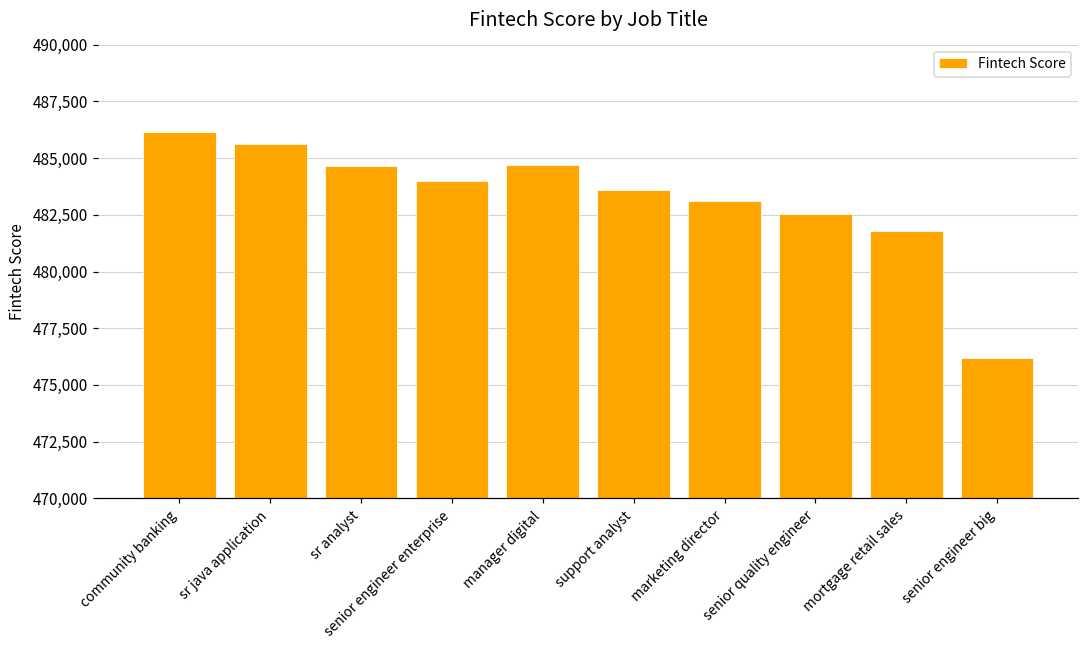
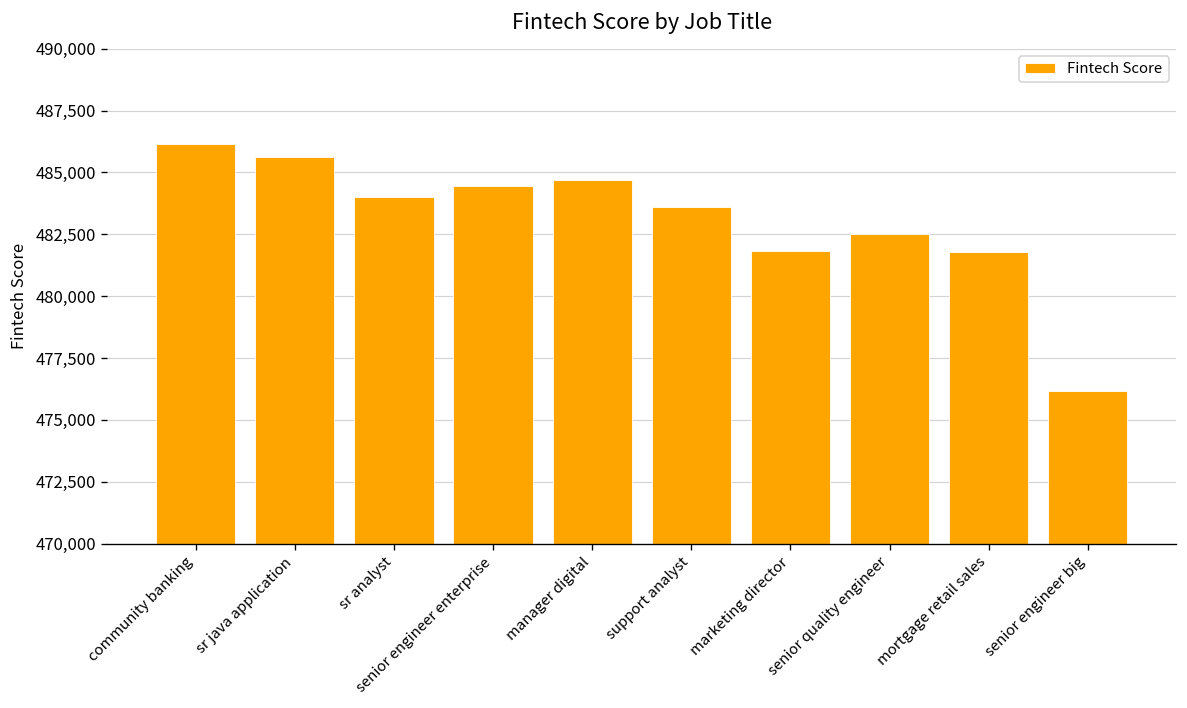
sr analyst: 484,700 -> 484,000
senior engineer enterprise: 484,000 -> 484,500
marketing director: 483,100 -> 481,800
